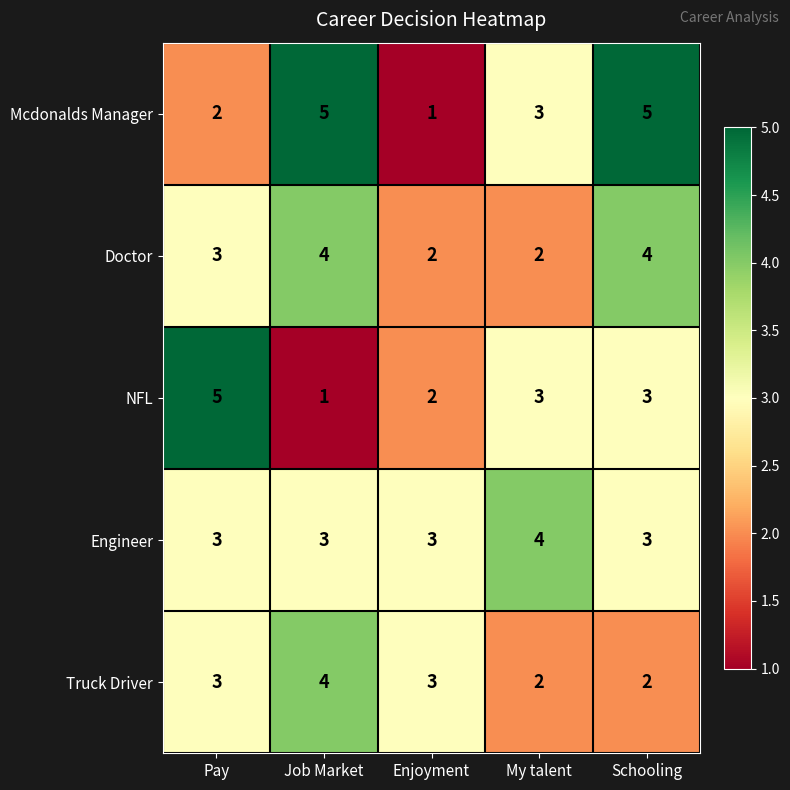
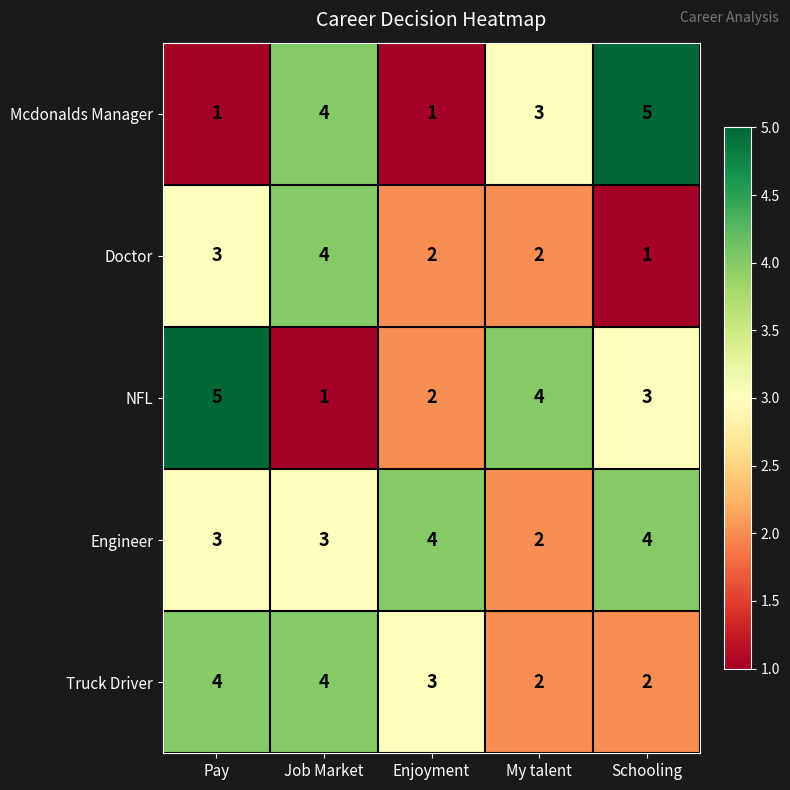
Mcdonalds Manager, Pay: 2 -> 1
Mcdonalds Manager, Job Market: 5 -> 4
Doctor, Schooling: 4 -> 1
NFL, My talent: 3 -> 4
Engineer, Enjoyment: 3 -> 4
Engineer, My talent: 4 -> 2
Engineer, Schooling: 3 -> 4
Truck Driver, Pay: 3 -> 4
